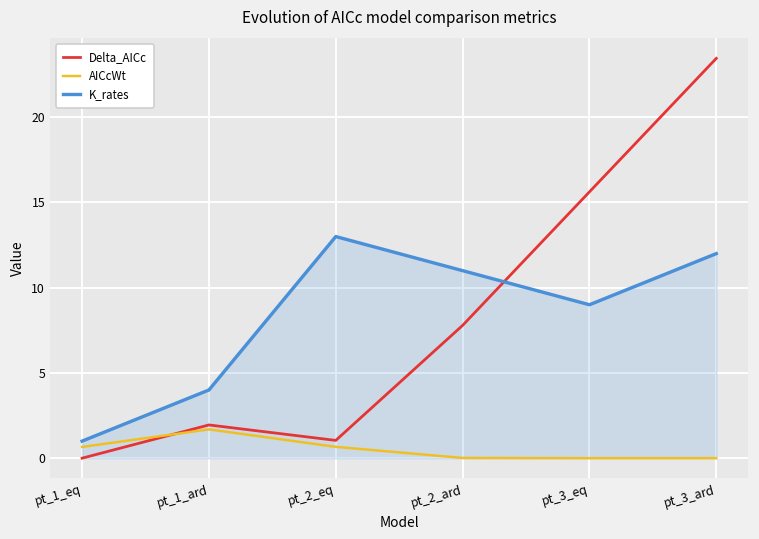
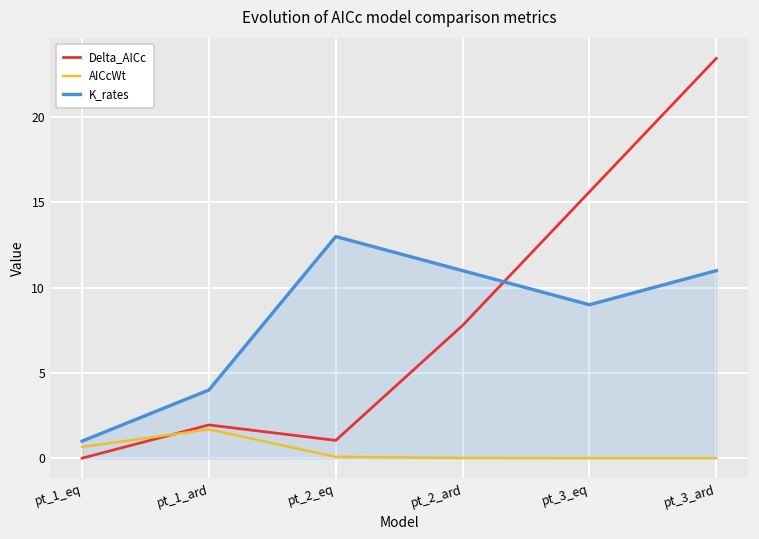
AICcWt, pt_2_eq: 0.7 -> 0.1
K_rates, pt_3_ard: 12 -> 11
